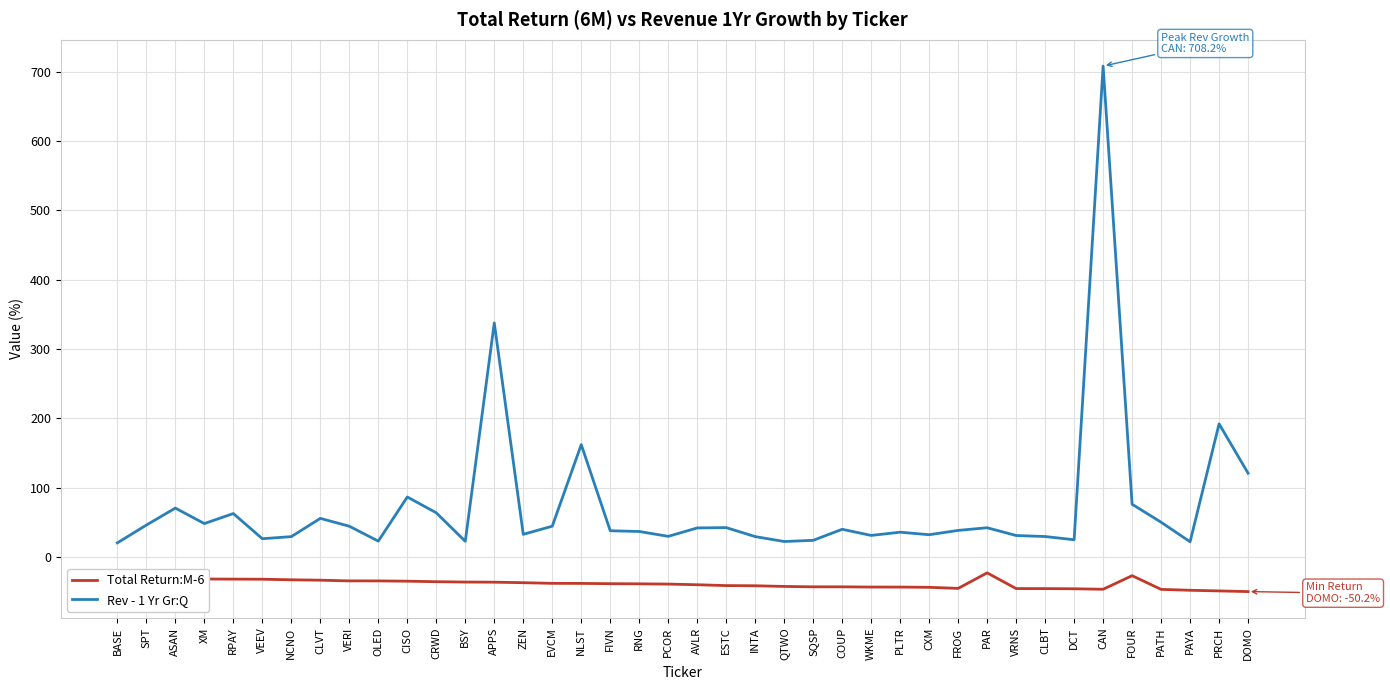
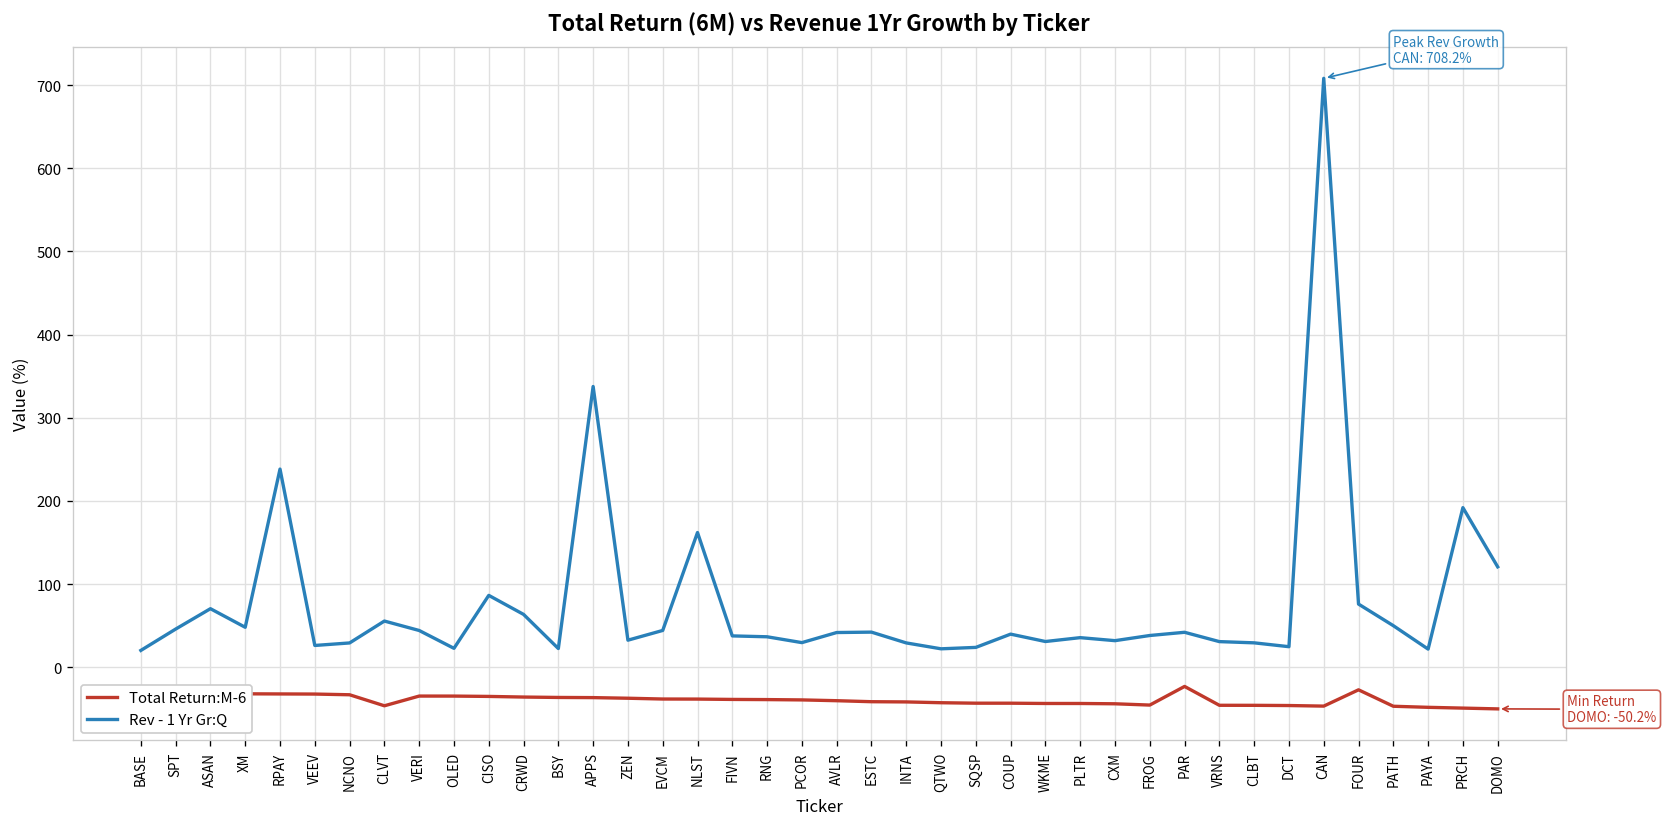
Rev - 1 Yr Gr:Q, RPAY: 60 -> 240
Total Return:M-6, CLVT: -30 -> -50
